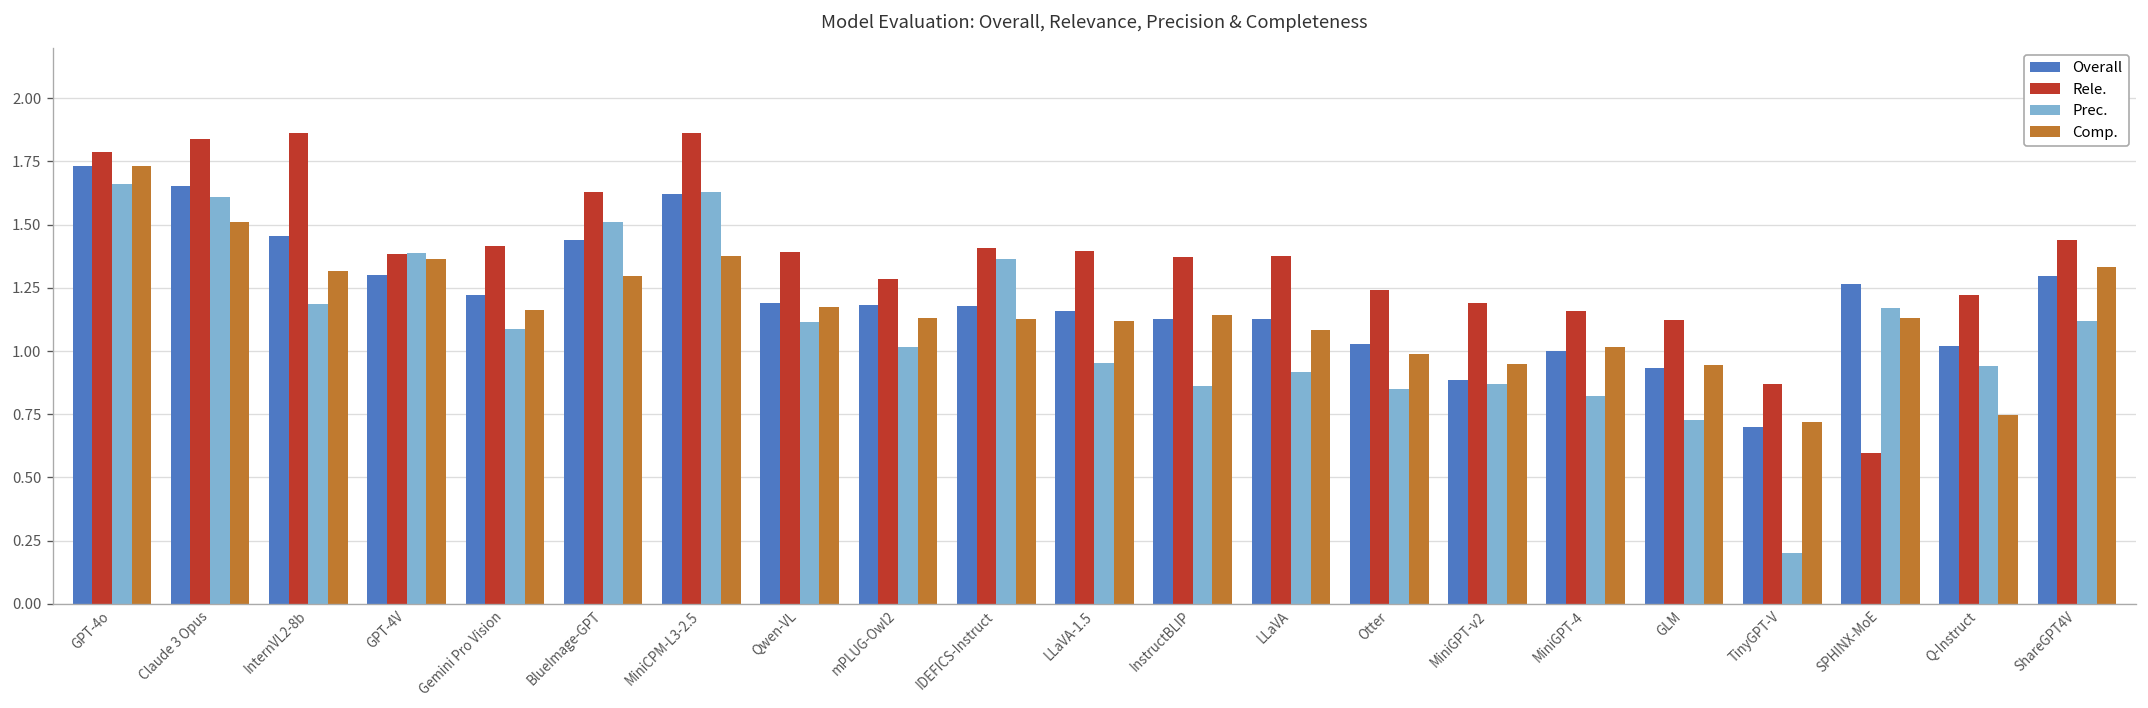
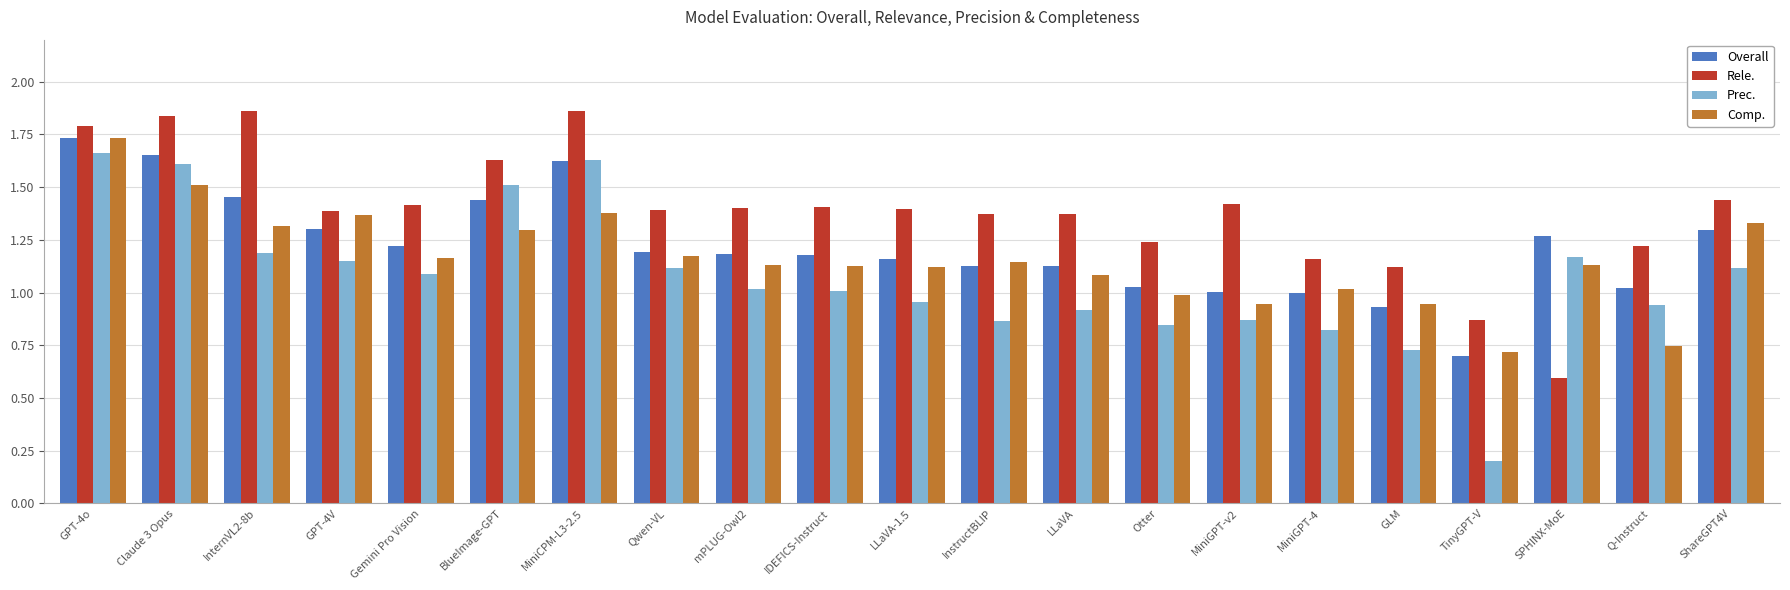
Prec., GPT-4V: 1.39 -> 1.15
Rele., mPLUG-Owl2: 1.28 -> 1.40
Prec., IDEFICS-Instruct: 1.36 -> 1.01
Overall, MiniGPT-v2: 0.89 -> 1.00
Rele., MiniGPT-v2: 1.19 -> 1.42
